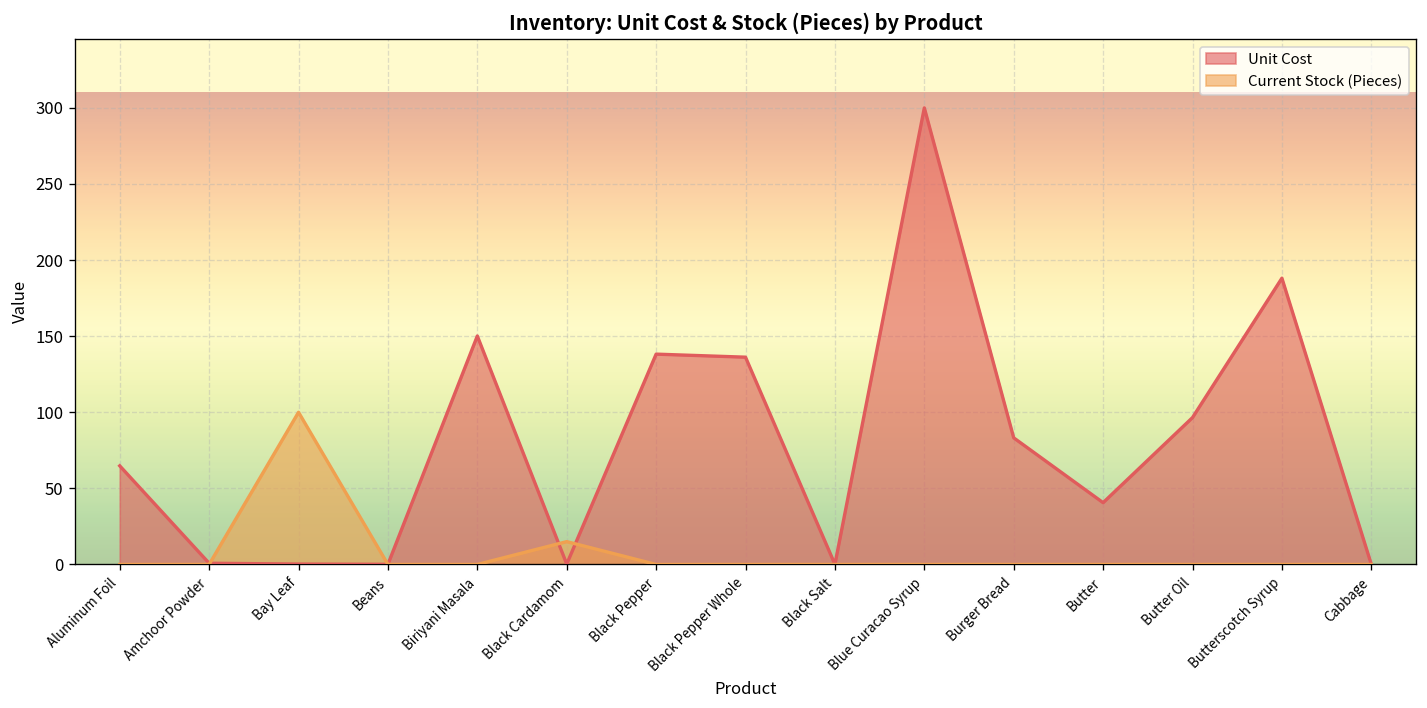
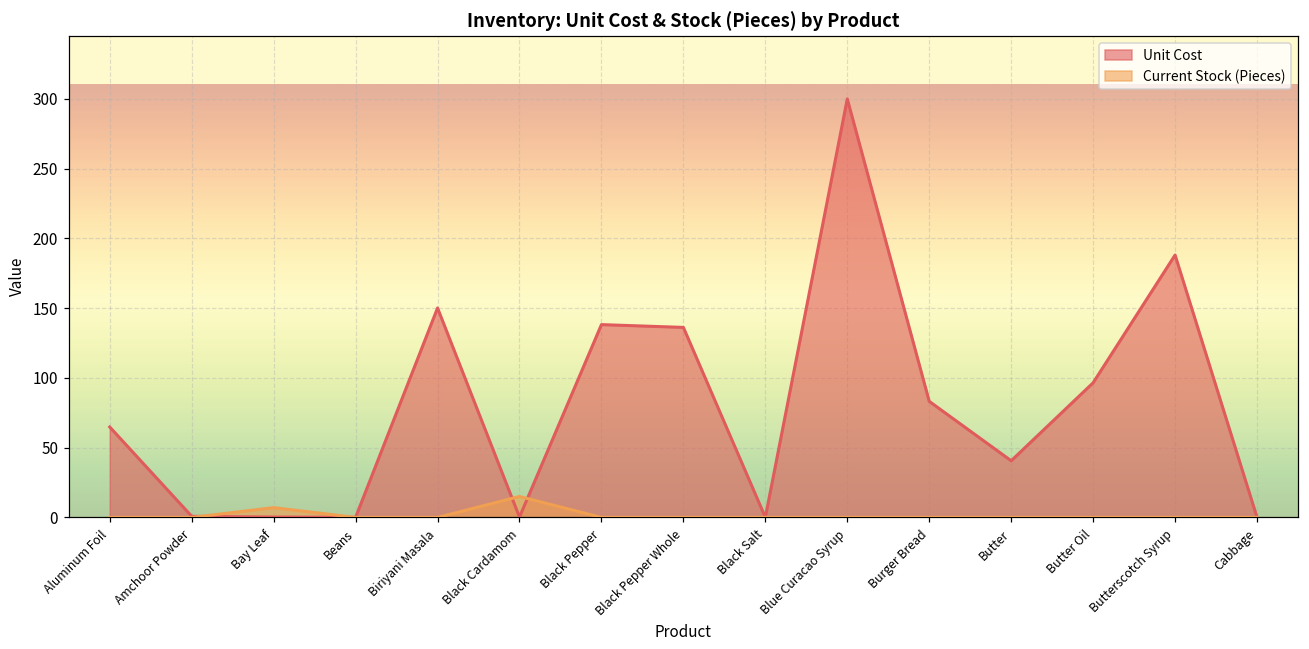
Current Stock (Pieces), Bay Leaf: 100 -> 7
